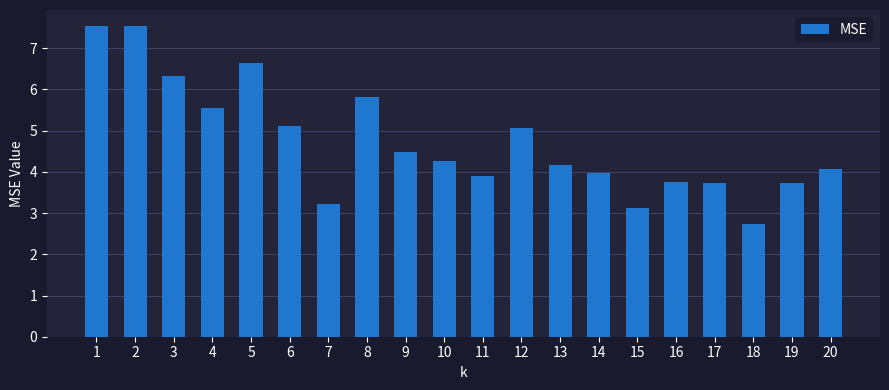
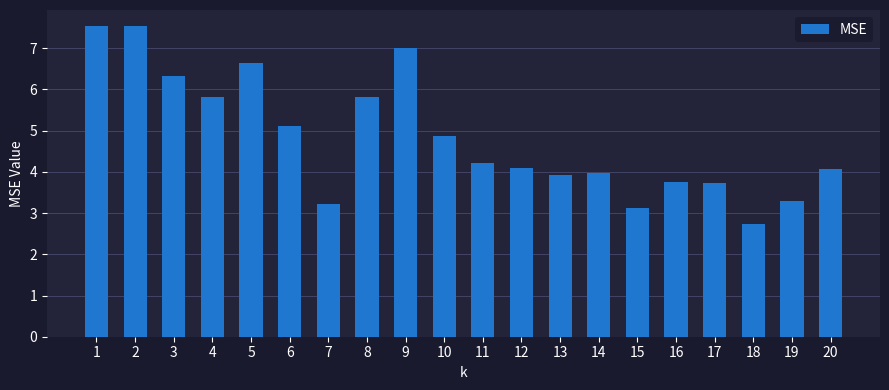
4: 5.6 -> 5.8
9: 4.5 -> 7.0
10: 4.3 -> 4.9
11: 3.9 -> 4.2
12: 5.1 -> 4.1
13: 4.2 -> 3.9
19: 3.7 -> 3.3
